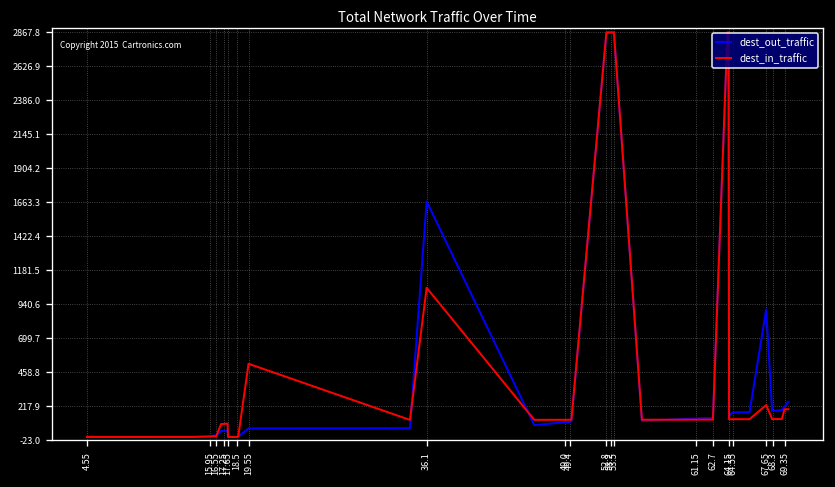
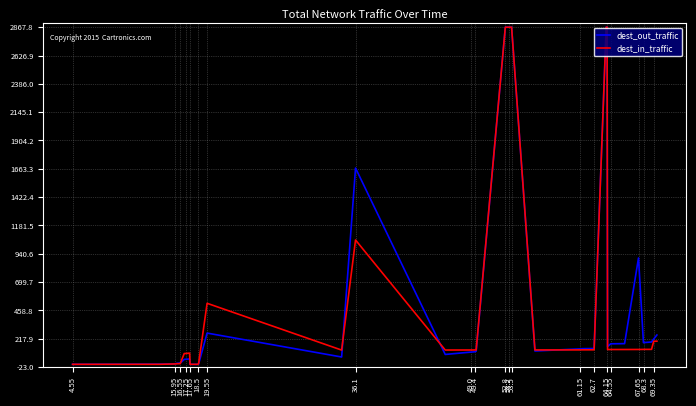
dest_out_traffic, 19.55: 60 -> 270
dest_in_traffic, 67.65: 230 -> 130
